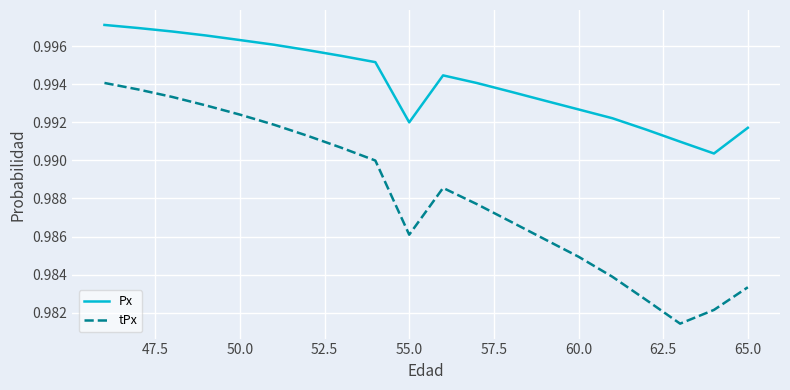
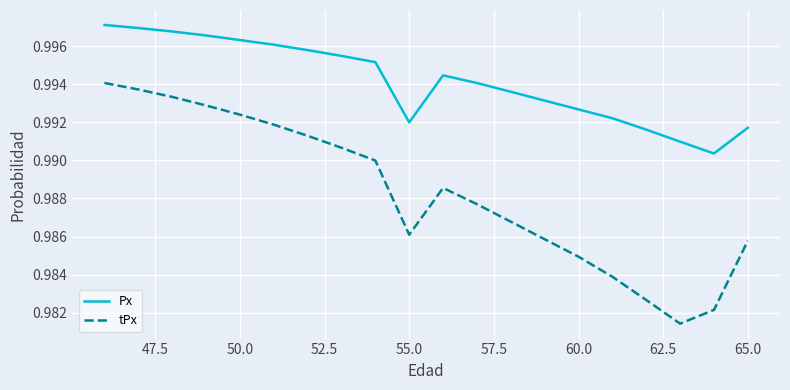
tPx, 65.0: 0.9833 -> 0.9858
